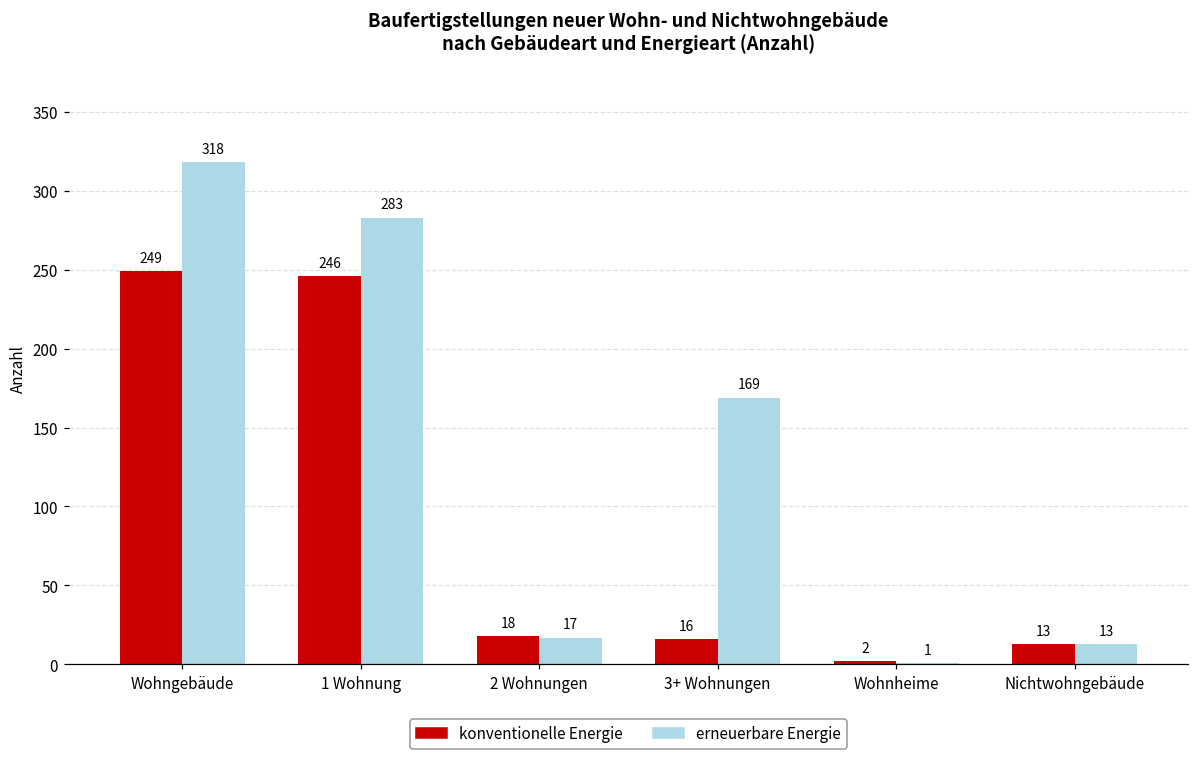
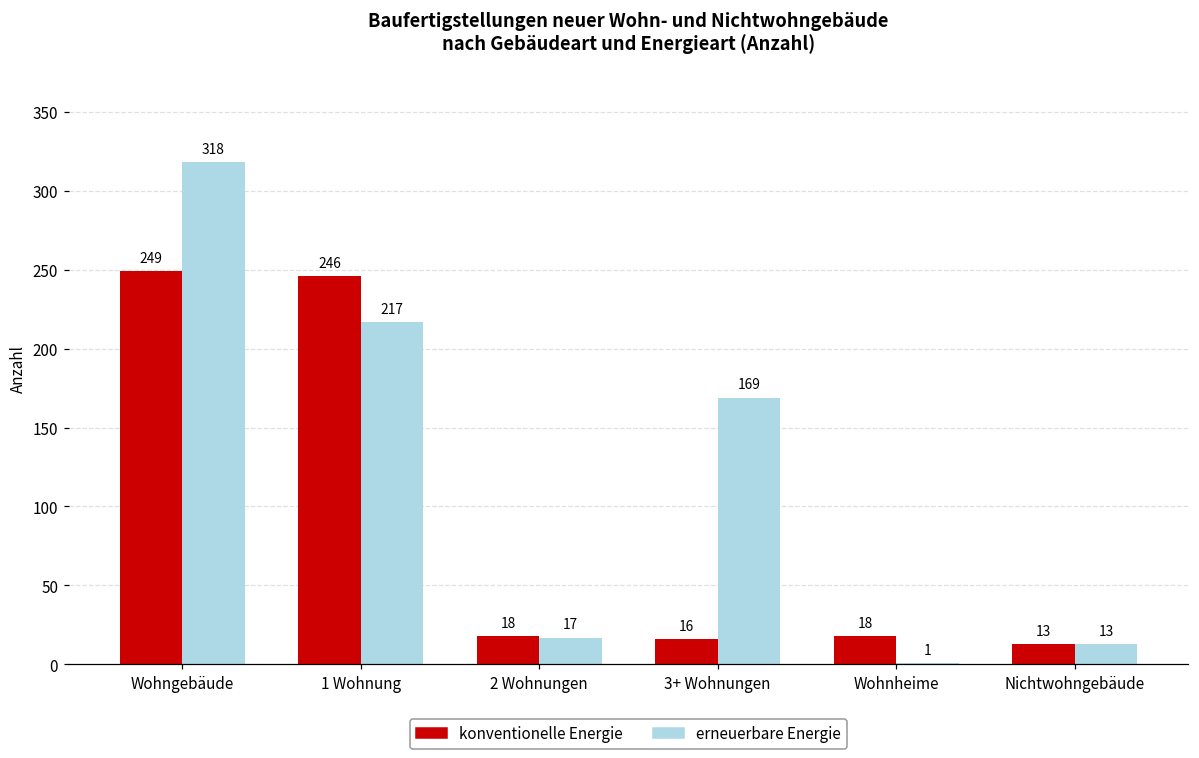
erneuerbare Energie, 1 Wohnung: 283 -> 217
konventionelle Energie, Wohnheime: 2 -> 18
